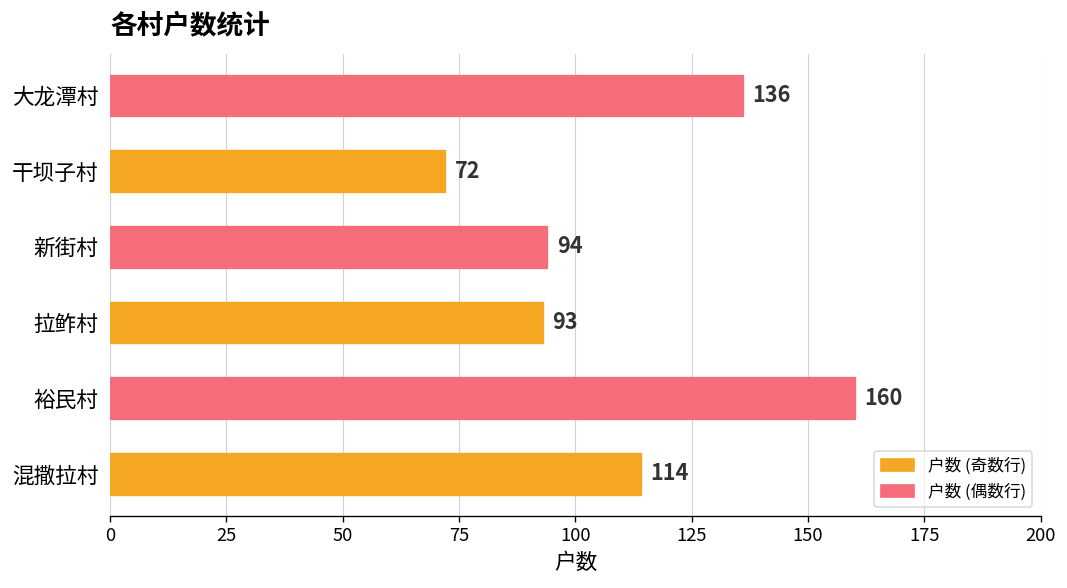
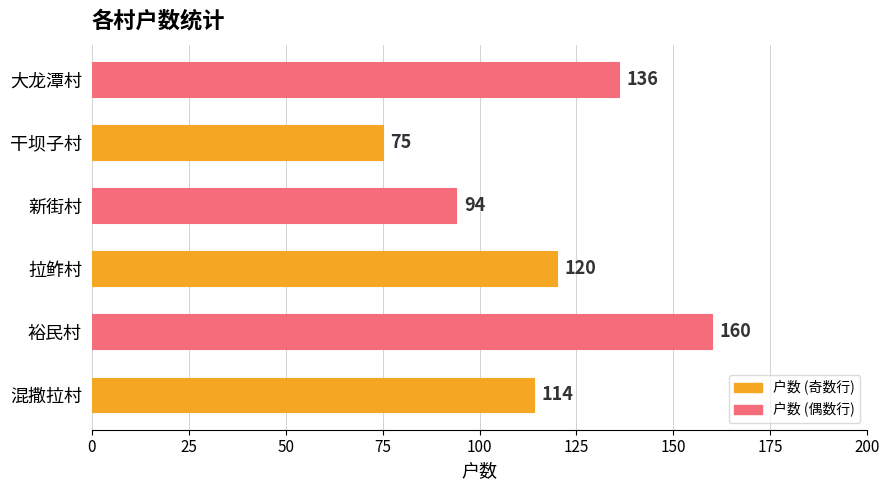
干坝子村: 72 -> 75
拉鲊村: 93 -> 120
